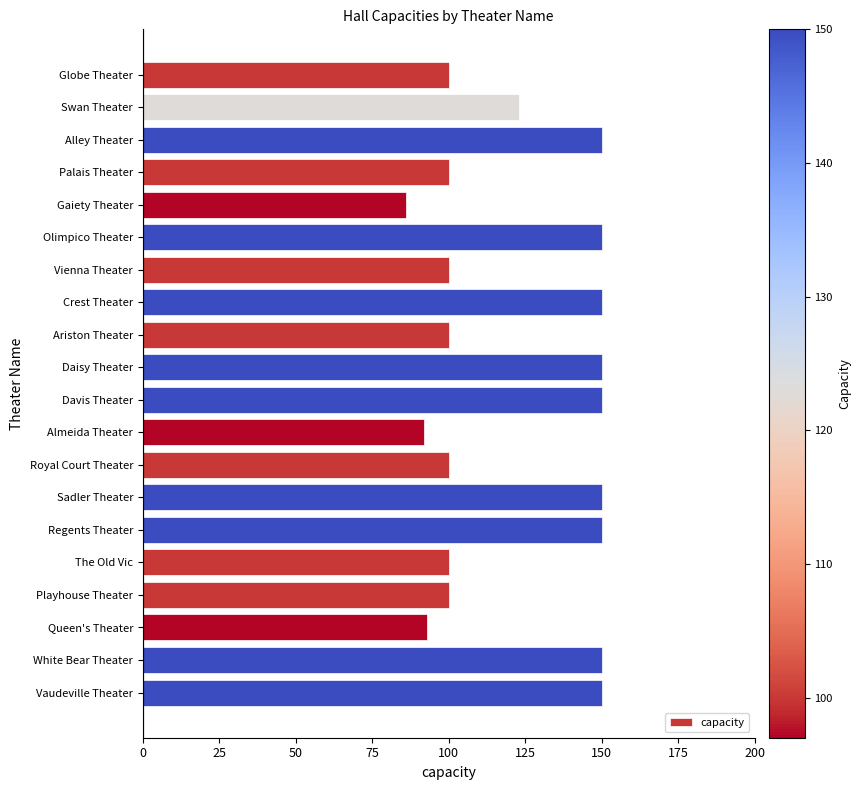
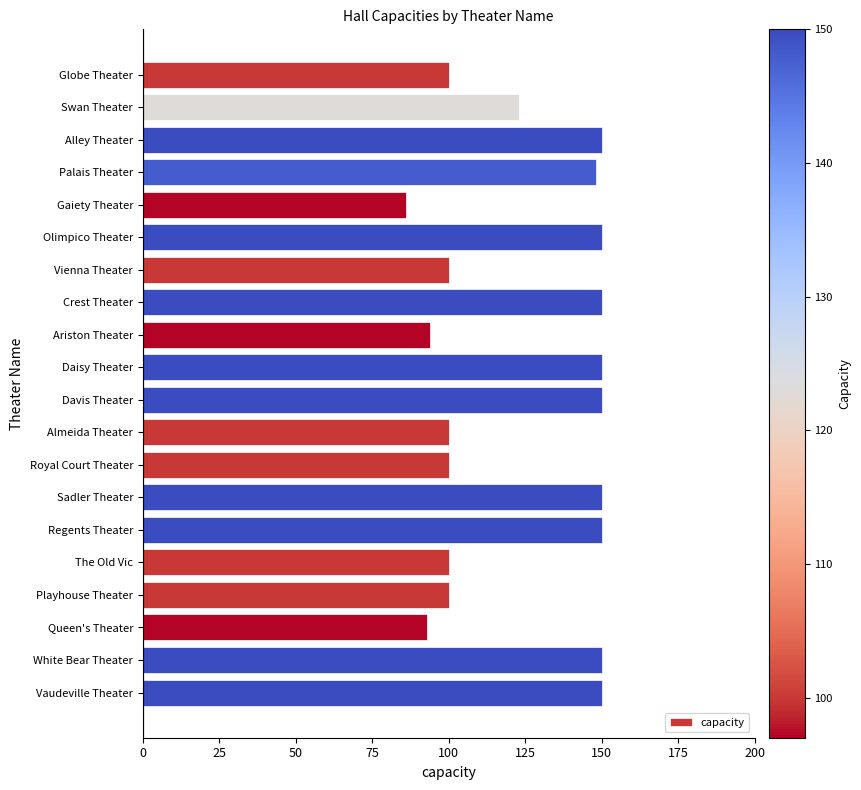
Palais Theater: 100 -> 148
Ariston Theater: 100 -> 94
Almeida Theater: 92 -> 100
